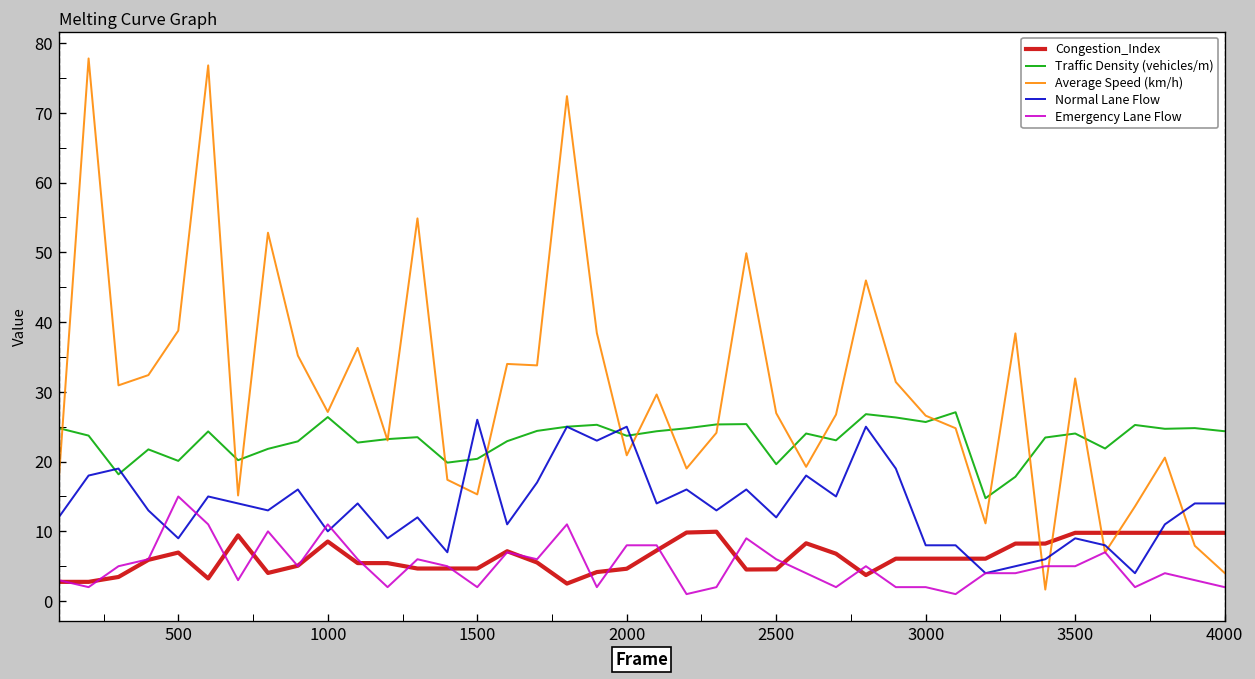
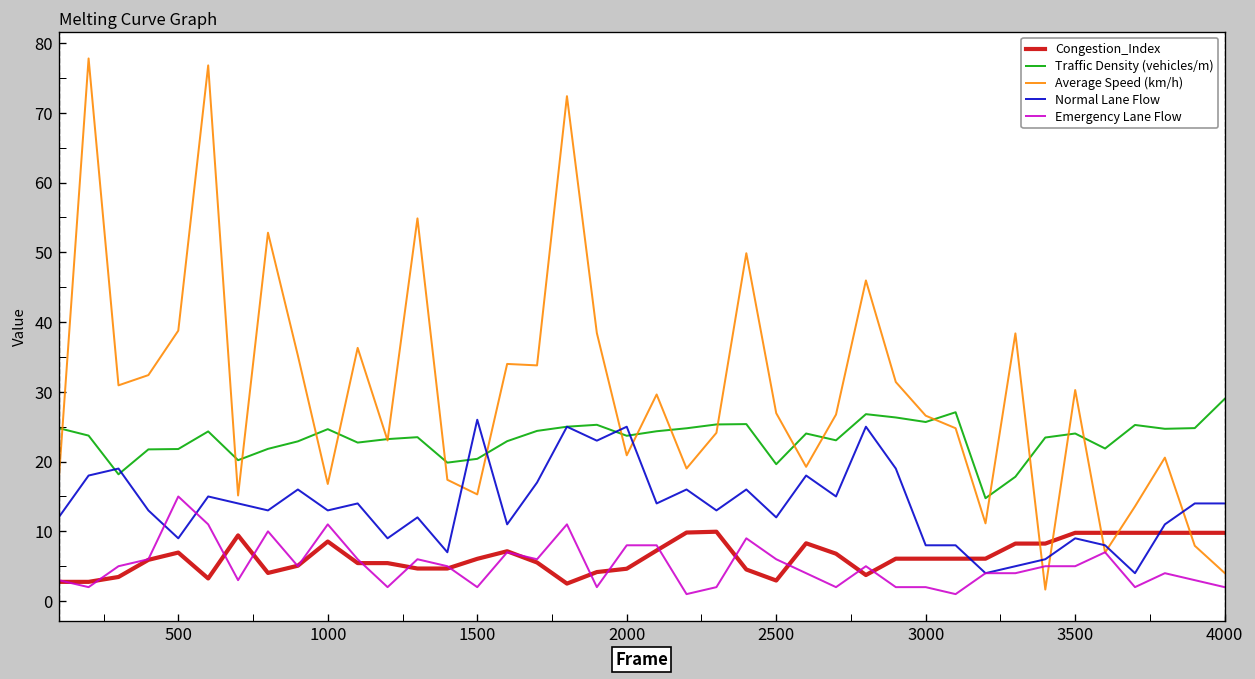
Traffic Density (vehicles/m), 500: 20 -> 22
Traffic Density (vehicles/m), 1000: 26 -> 25
Average Speed (km/h), 1000: 27 -> 17
Normal Lane Flow, 1000: 10 -> 13
Congestion_Index, 1500: 5 -> 6
Congestion_Index, 2500: 5 -> 3
Average Speed (km/h), 3500: 32 -> 30
Traffic Density (vehicles/m), 4000: 24 -> 29
